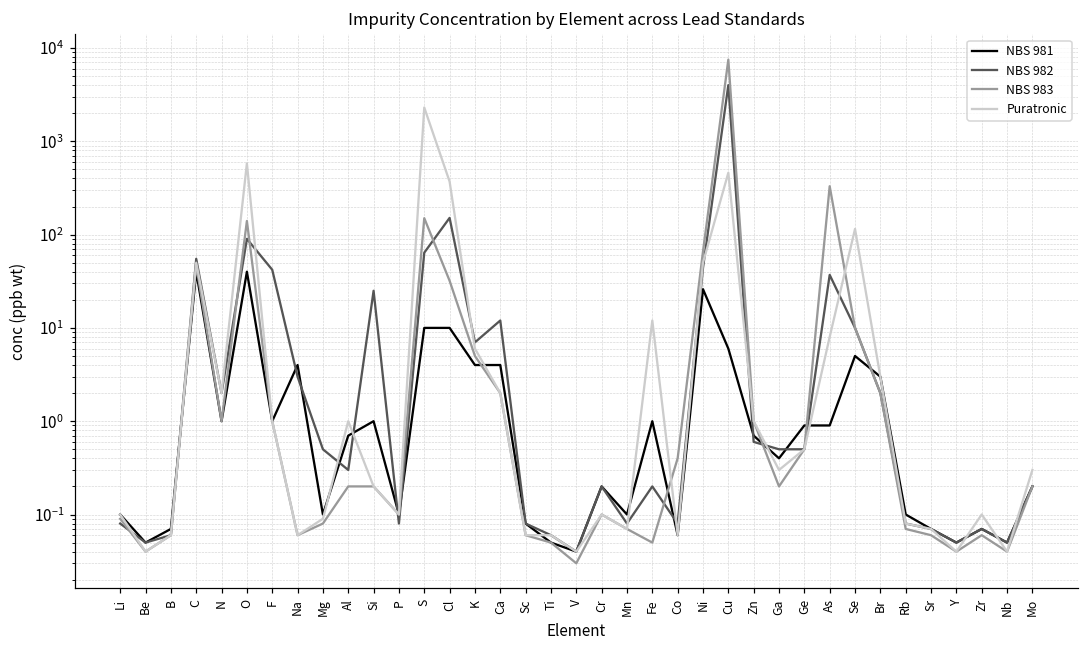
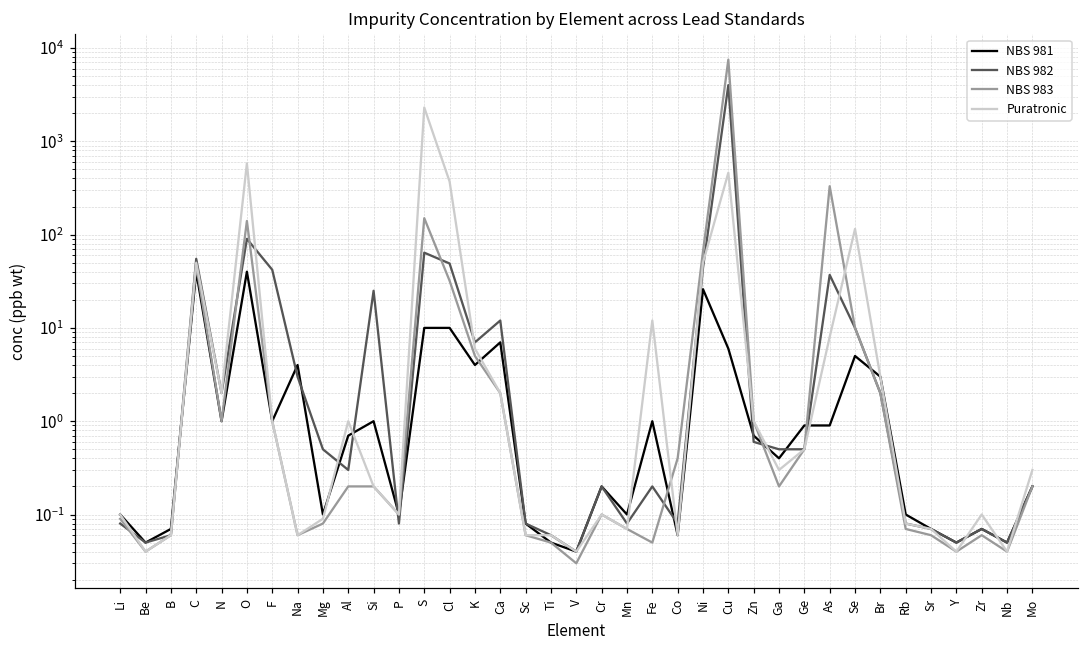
NBS 982, Cl: 150 -> 50
NBS 981, Ca: 4 -> 7
